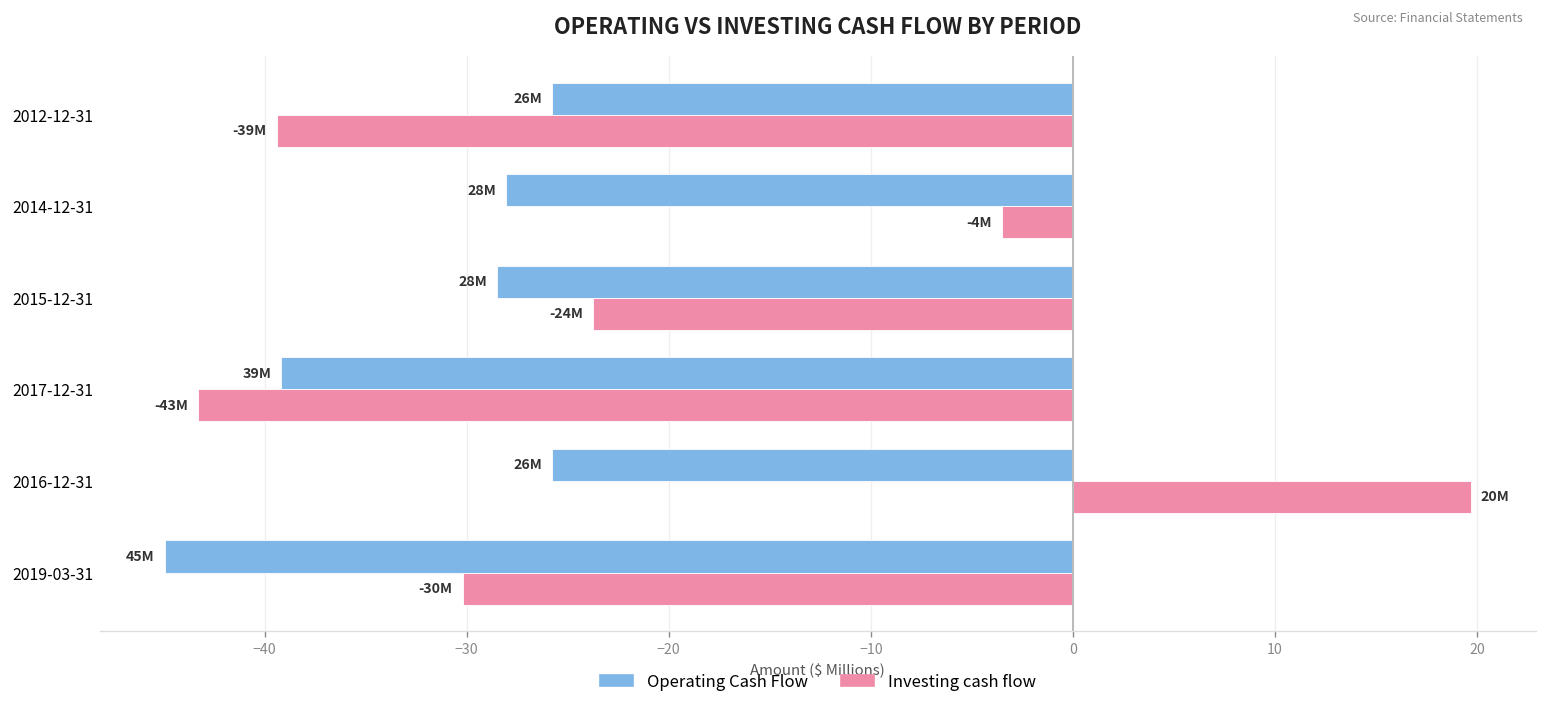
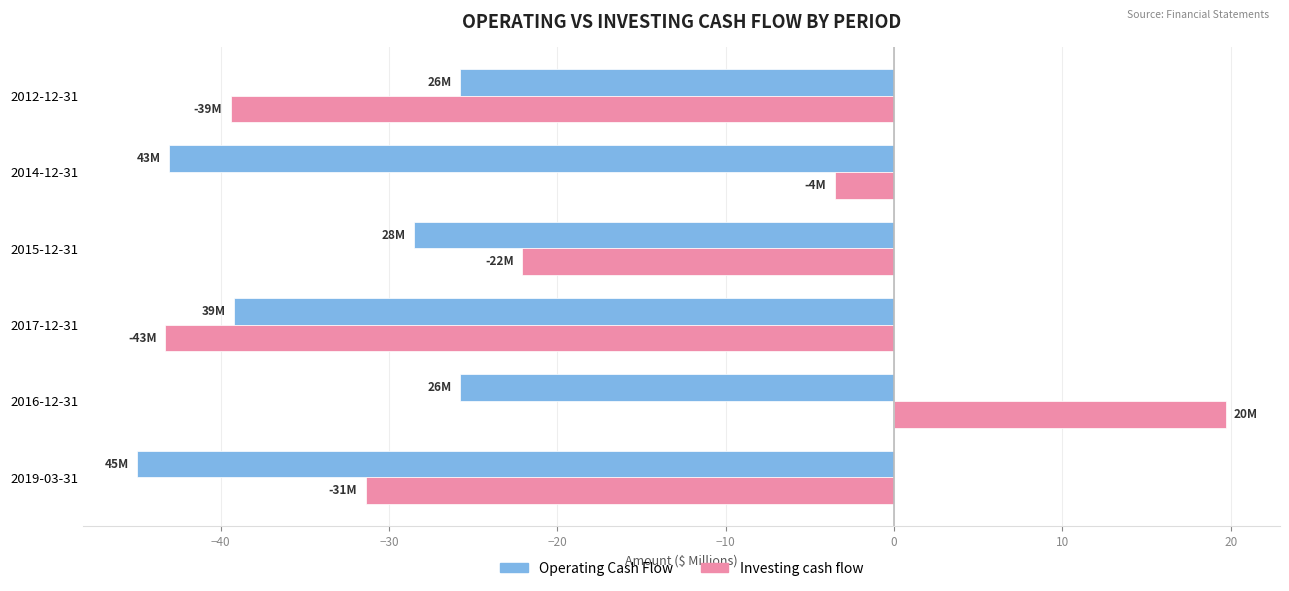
Operating Cash Flow, 2014-12-31: 28M -> 43M
Investing cash flow, 2015-12-31: -24M -> -22M
Investing cash flow, 2019-03-31: -30M -> -31M
